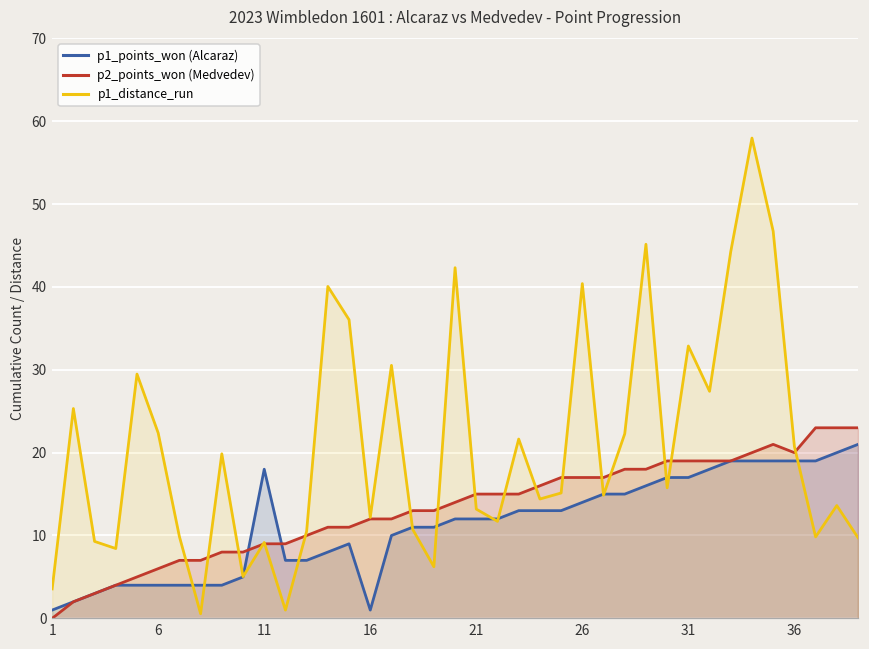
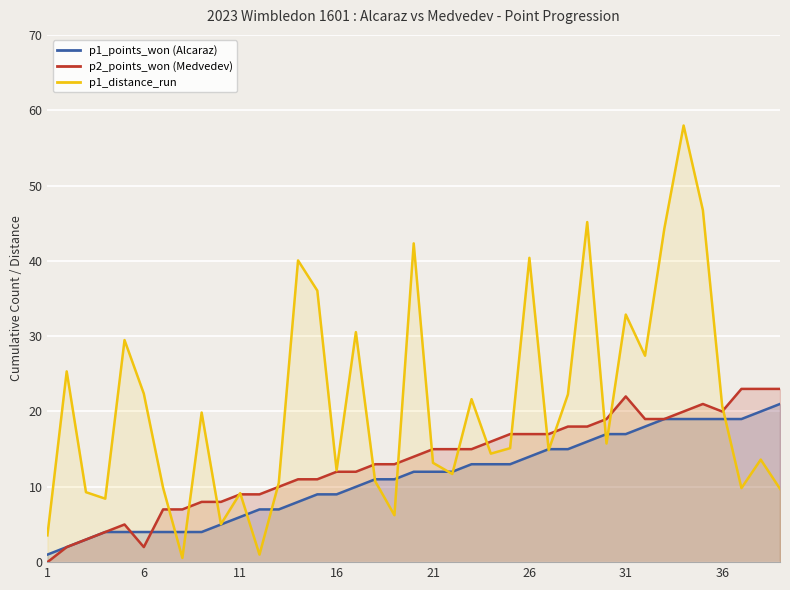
p2_points_won (Medvedev), 6: 6 -> 2
p1_points_won (Alcaraz), 11: 18 -> 6
p1_points_won (Alcaraz), 16: 1 -> 9
p2_points_won (Medvedev), 31: 19 -> 22
